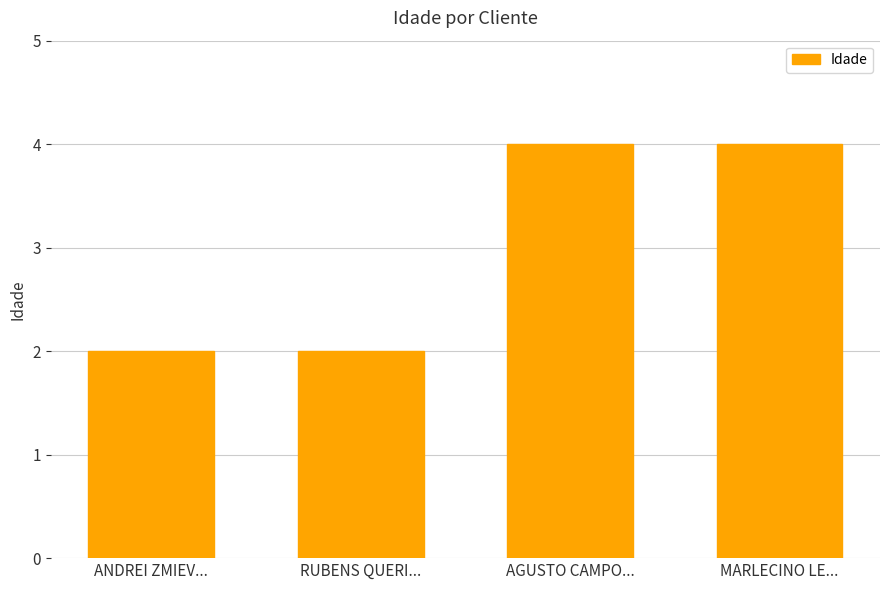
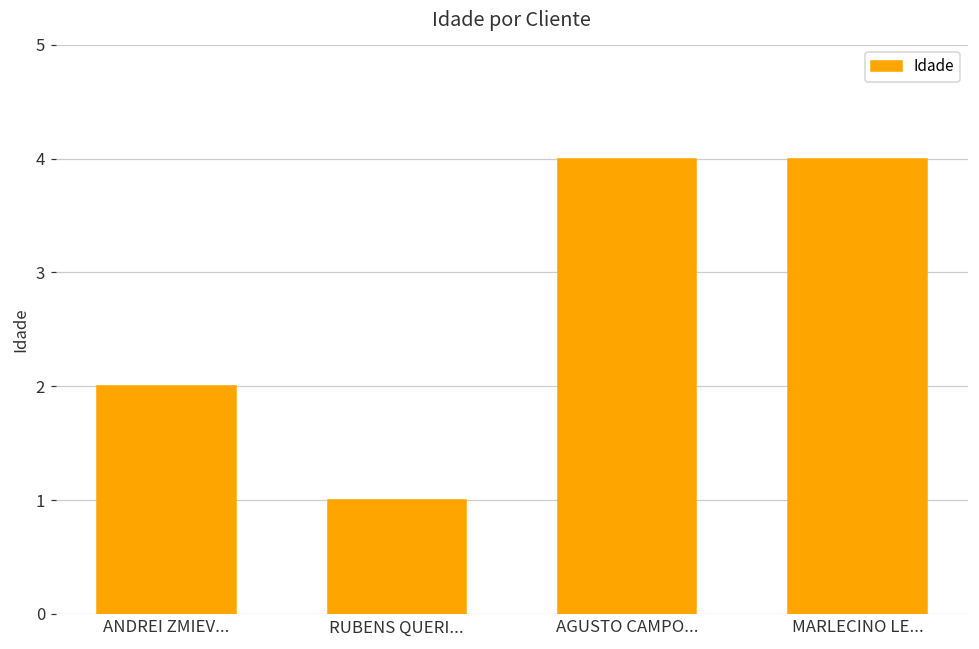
RUBENS QUERI...: 2 -> 1
